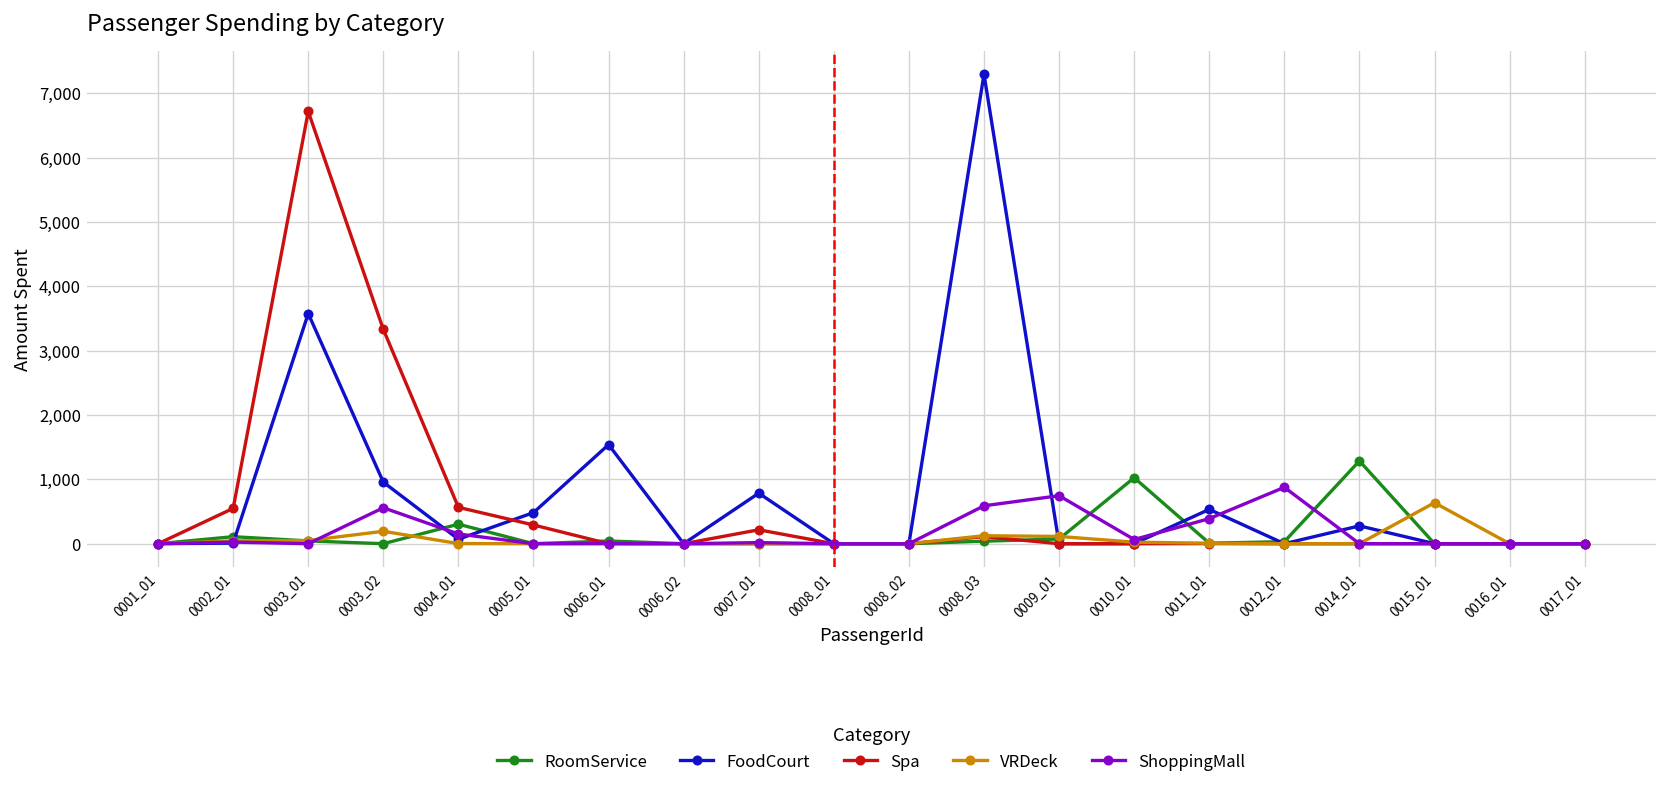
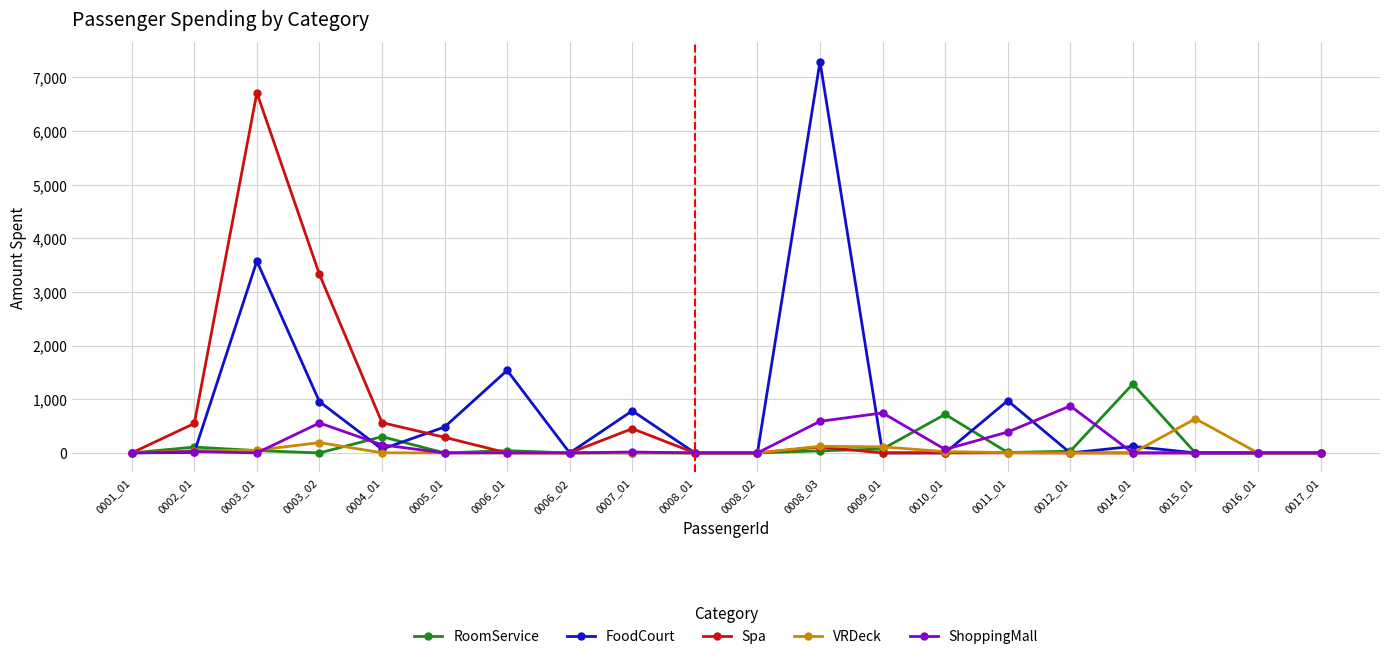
Spa, 0007_01: 200 -> 500
RoomService, 0010_01: 1,000 -> 700
FoodCourt, 0011_01: 500 -> 1,000
FoodCourt, 0014_01: 300 -> 100
